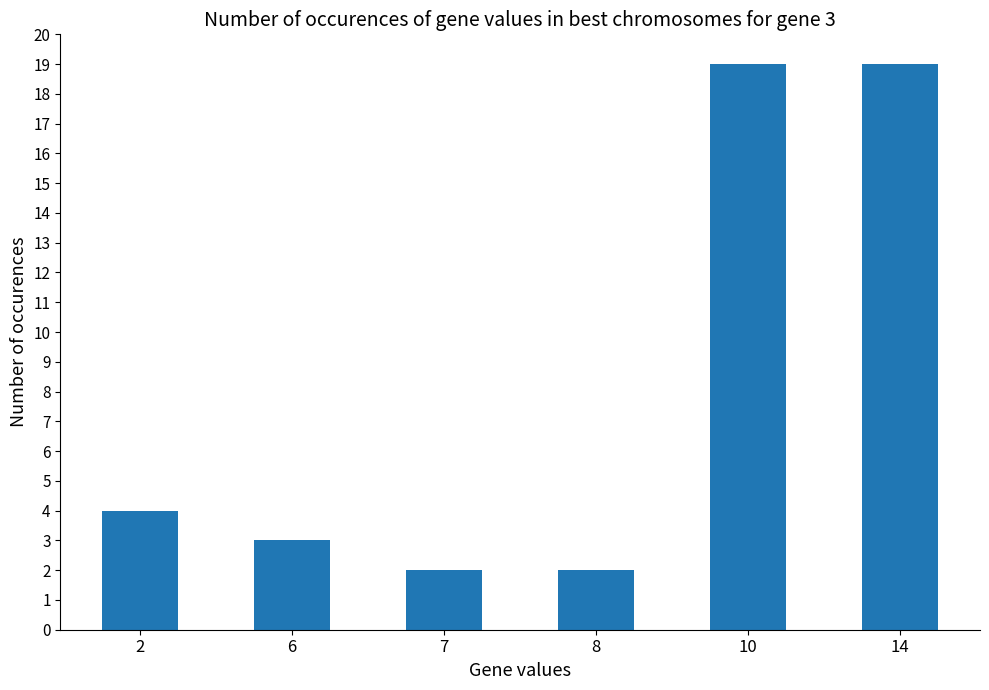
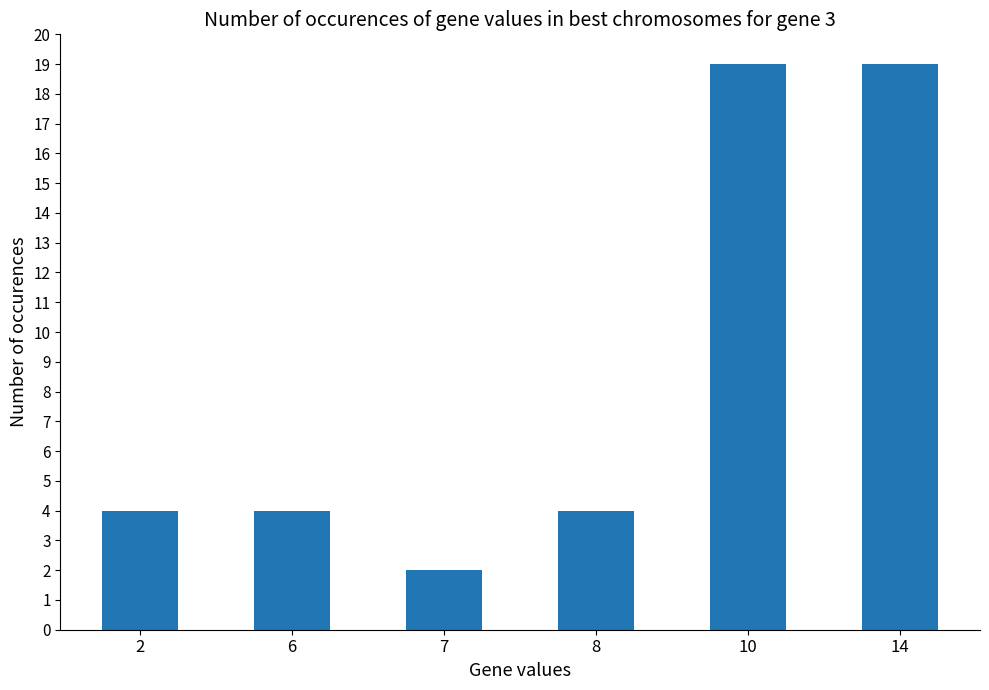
6: 3 -> 4
8: 2 -> 4
